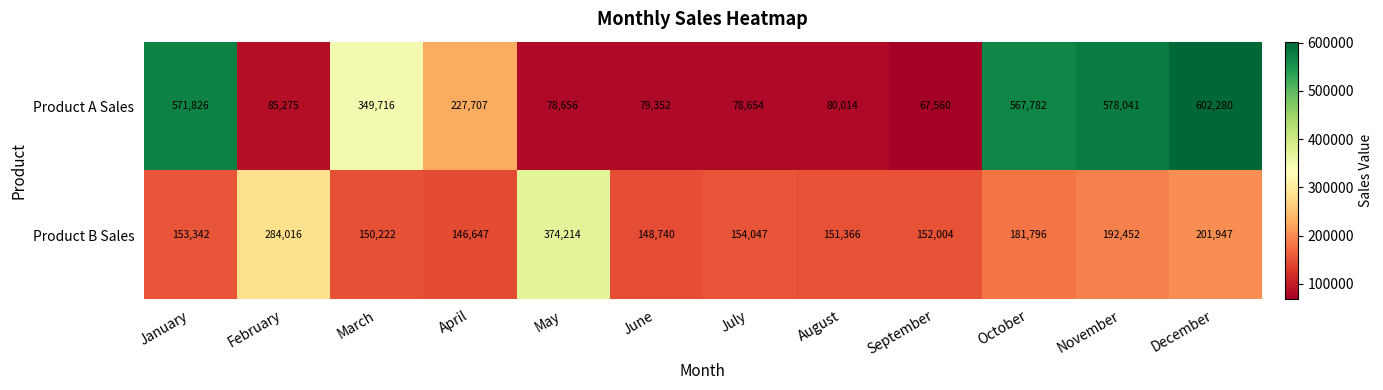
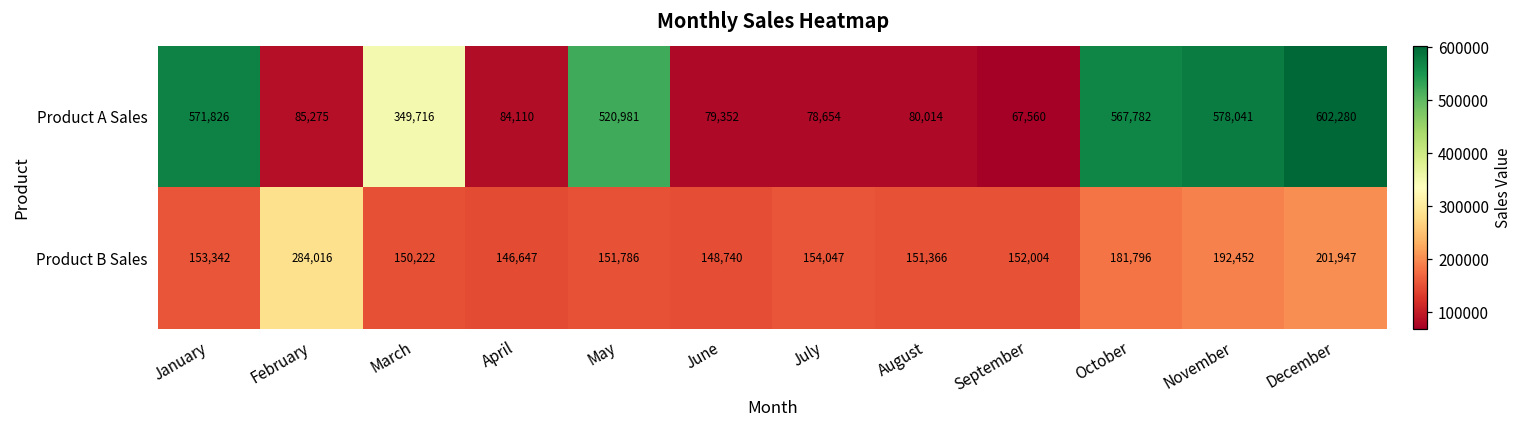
Product A Sales, April: 227,707 -> 84,110
Product A Sales, May: 78,656 -> 520,981
Product B Sales, May: 374,214 -> 151,786
